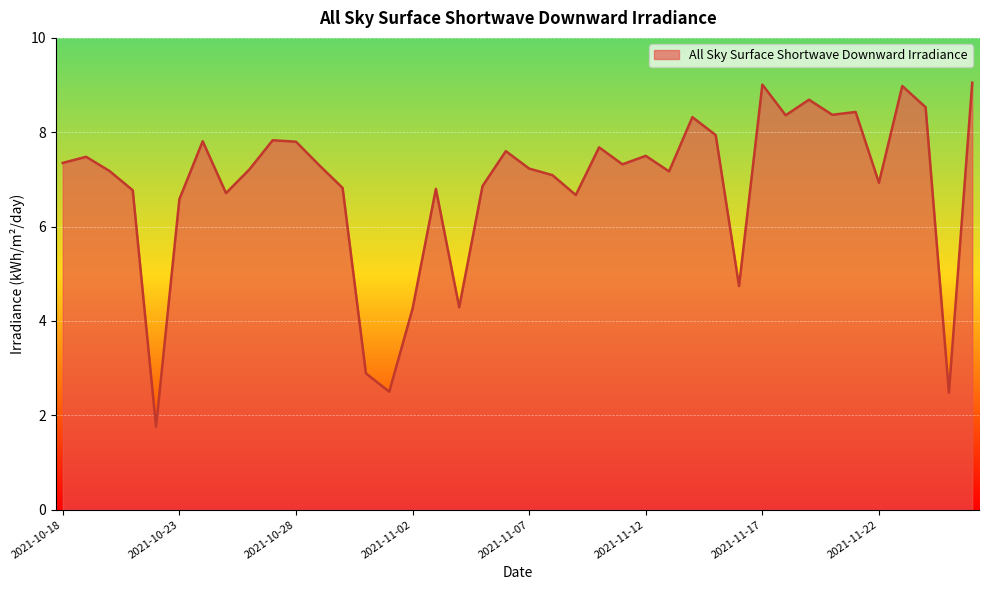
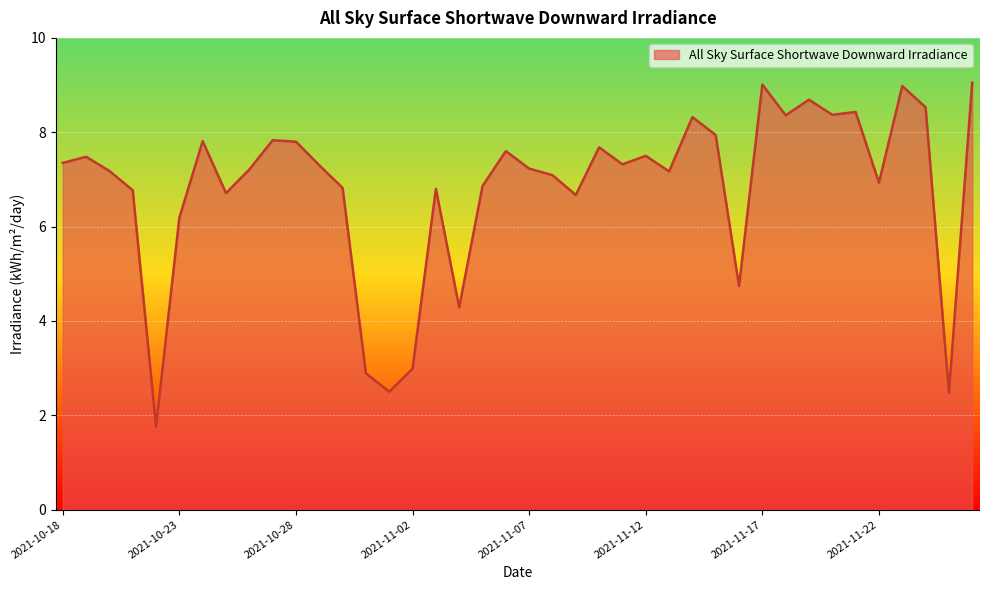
2021-10-23: 6.6 -> 6.2
2021-11-02: 4.3 -> 3.0
